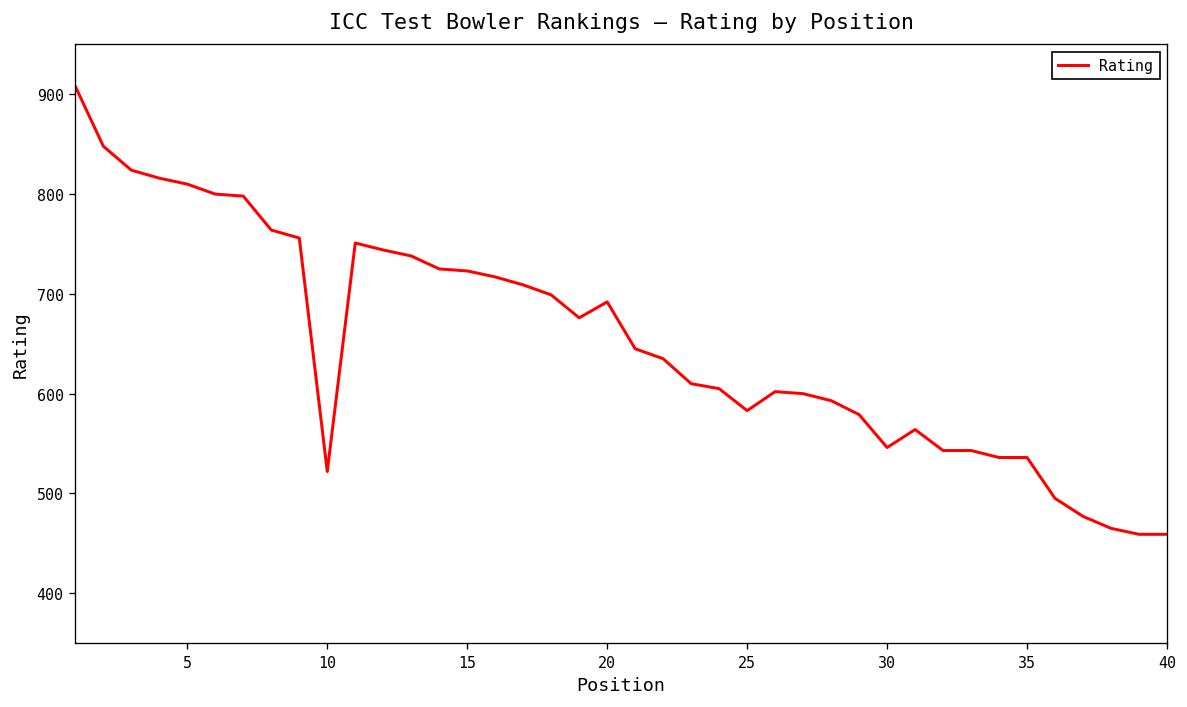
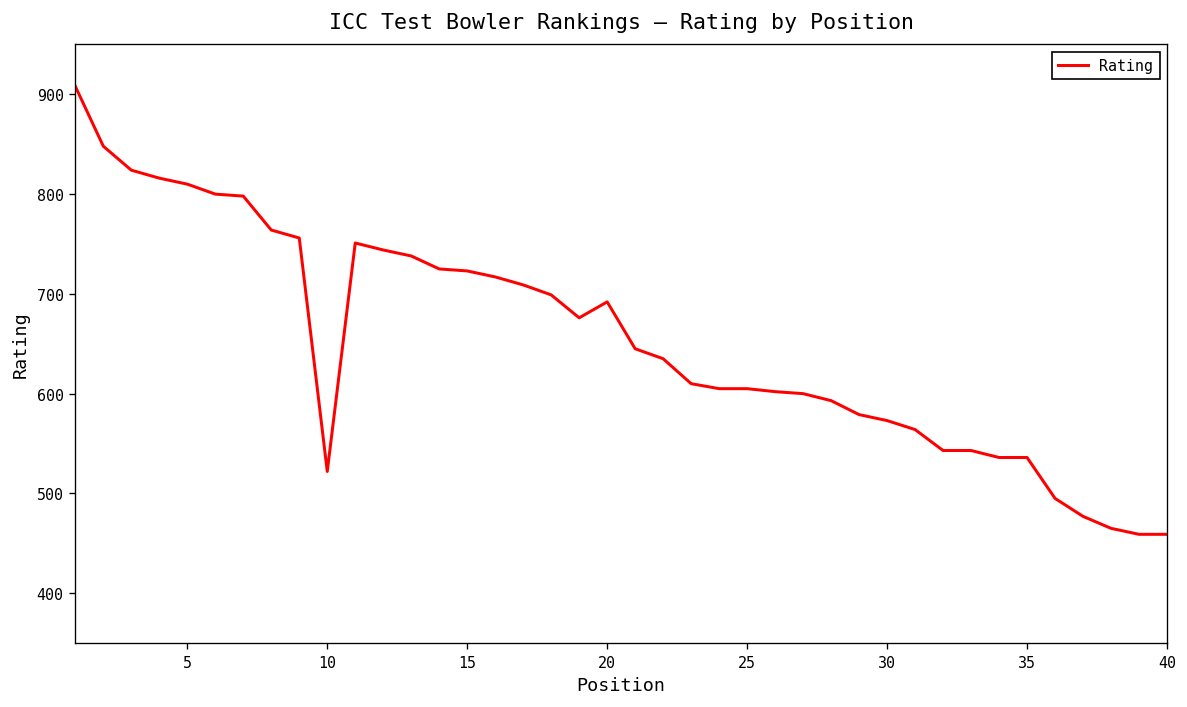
25: 580 -> 610
30: 550 -> 570
